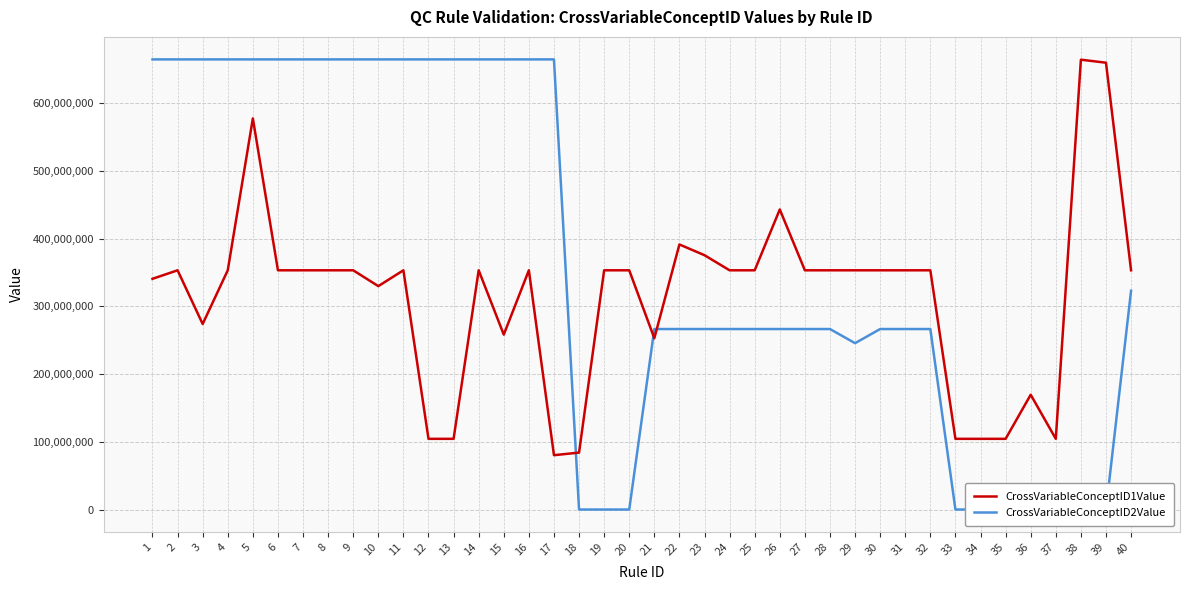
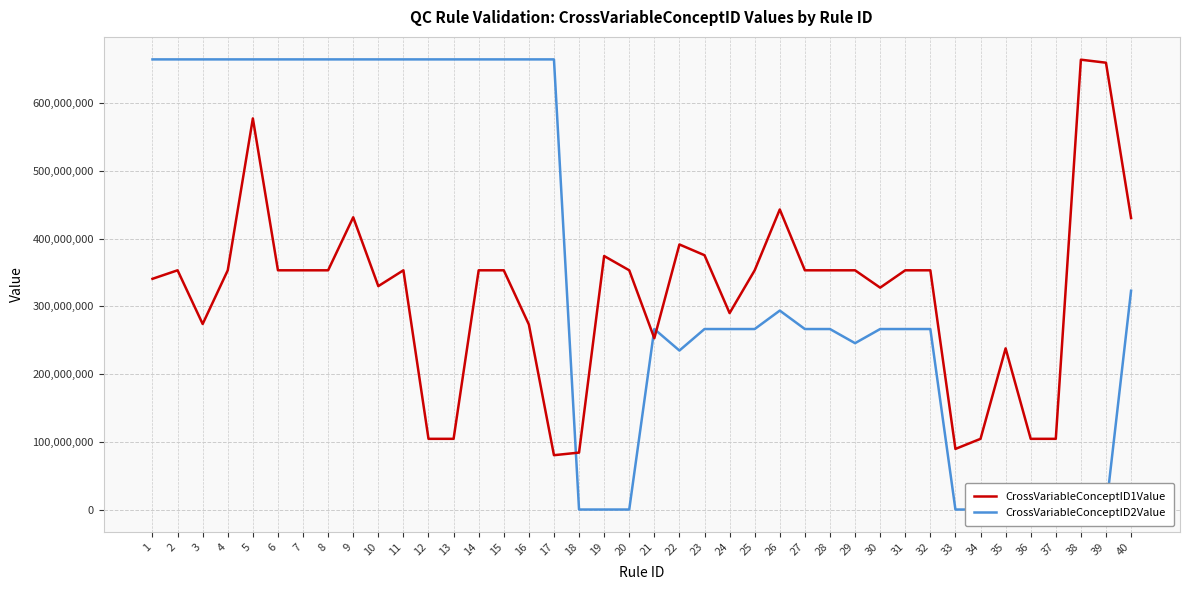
CrossVariableConceptID1Value, 9: 350,000,000 -> 430,000,000
CrossVariableConceptID1Value, 15: 260,000,000 -> 350,000,000
CrossVariableConceptID1Value, 16: 350,000,000 -> 270,000,000
CrossVariableConceptID1Value, 19: 350,000,000 -> 370,000,000
CrossVariableConceptID2Value, 22: 270,000,000 -> 230,000,000
CrossVariableConceptID1Value, 24: 350,000,000 -> 290,000,000
CrossVariableConceptID2Value, 26: 270,000,000 -> 290,000,000
CrossVariableConceptID1Value, 30: 350,000,000 -> 330,000,000
CrossVariableConceptID1Value, 33: 100,000,000 -> 90,000,000
CrossVariableConceptID1Value, 35: 100,000,000 -> 240,000,000
CrossVariableConceptID1Value, 36: 170,000,000 -> 100,000,000
CrossVariableConceptID1Value, 40: 350,000,000 -> 430,000,000
